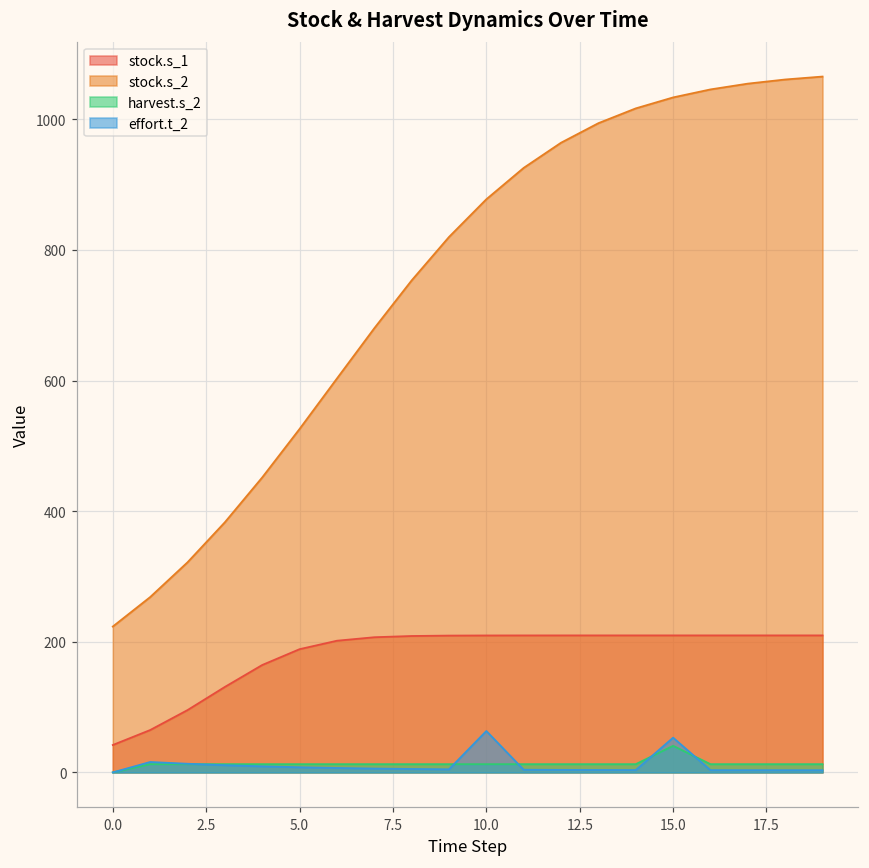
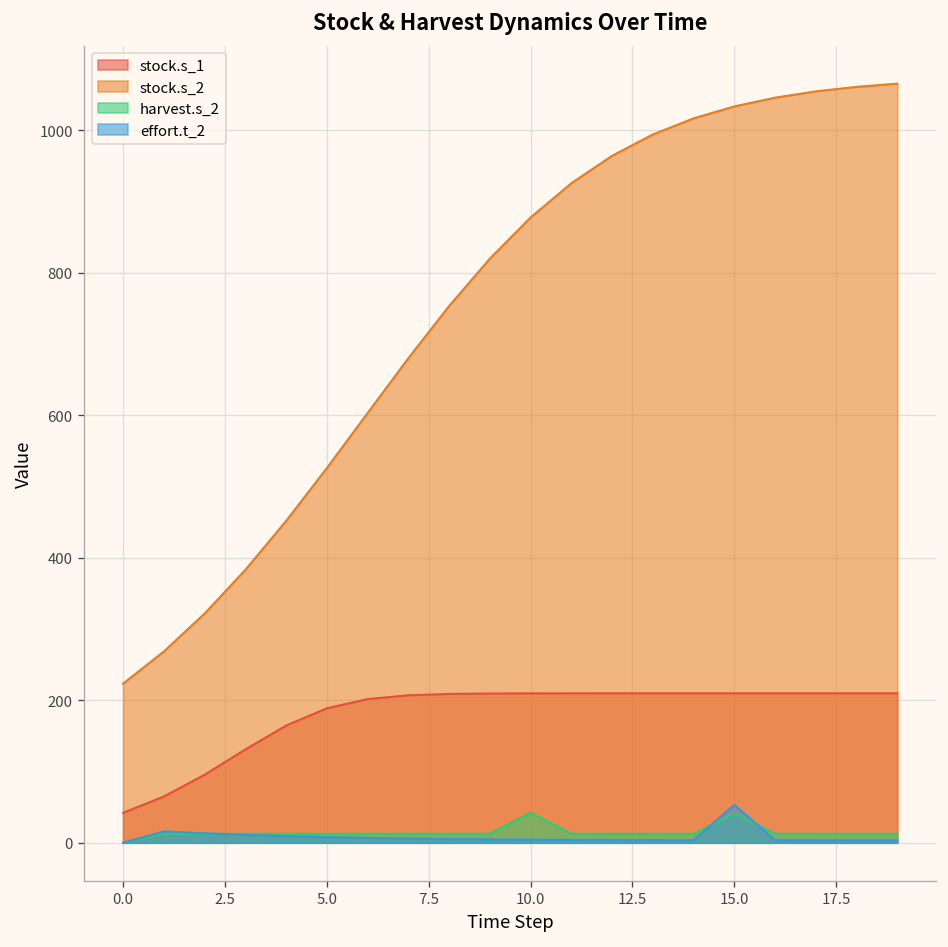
harvest.s_2, 10.0: 10 -> 40
effort.t_2, 10.0: 60 -> 0
